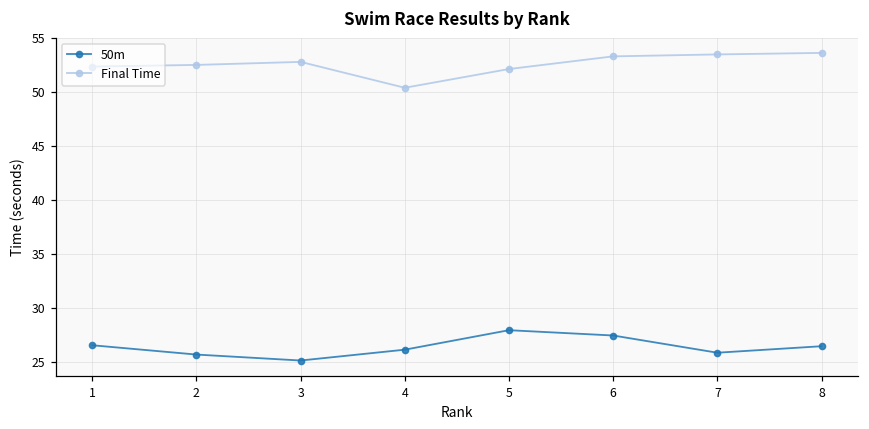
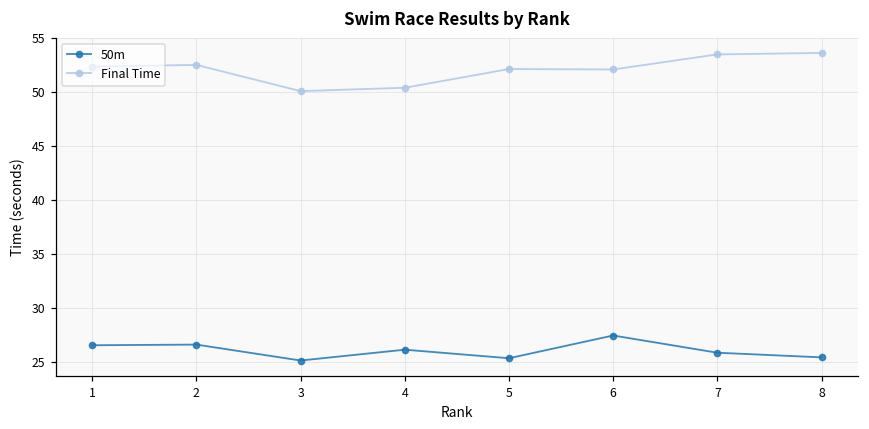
50m, 2: 26 -> 27
Final Time, 3: 53 -> 50
50m, 5: 28 -> 25
Final Time, 6: 53 -> 52
50m, 8: 27 -> 25
